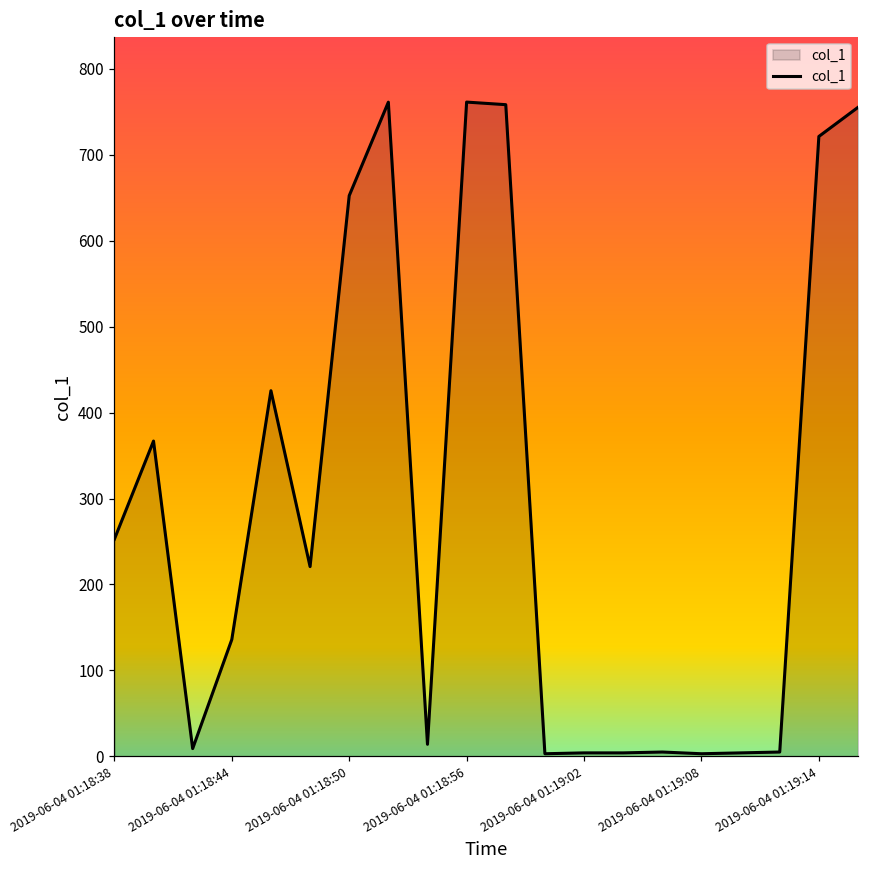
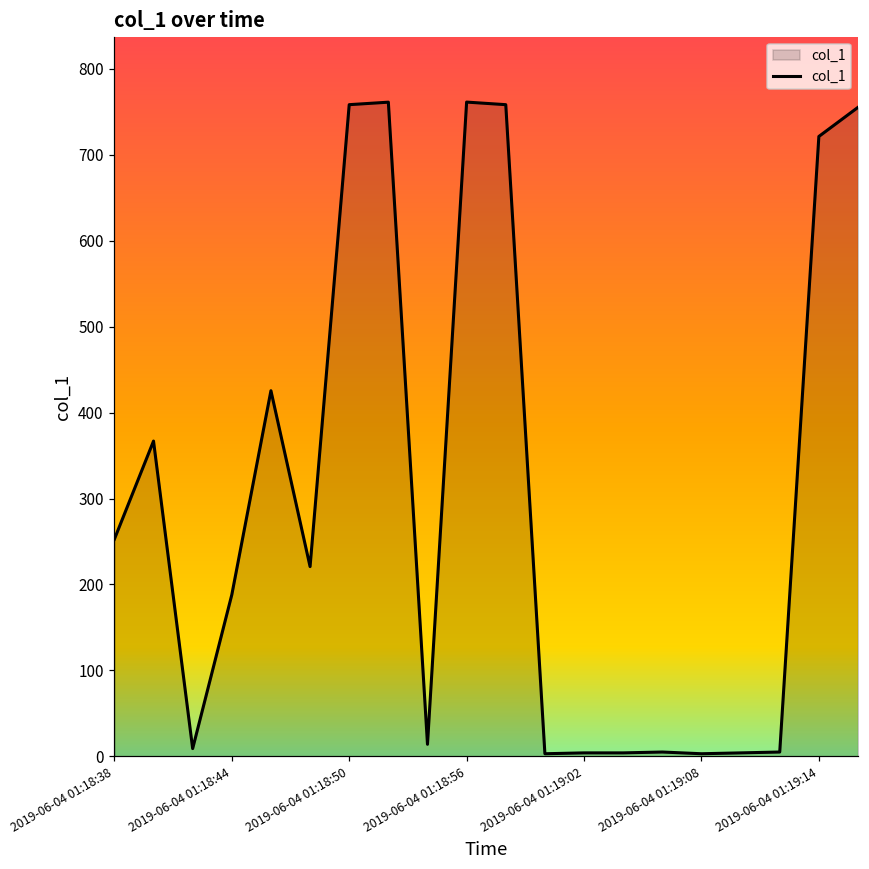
2019-06-04 01:18:44: 140 -> 190
2019-06-04 01:18:50: 650 -> 760
